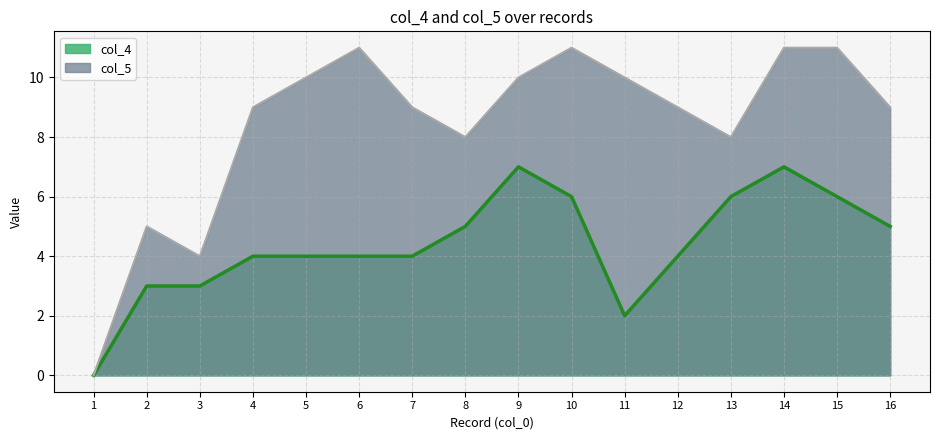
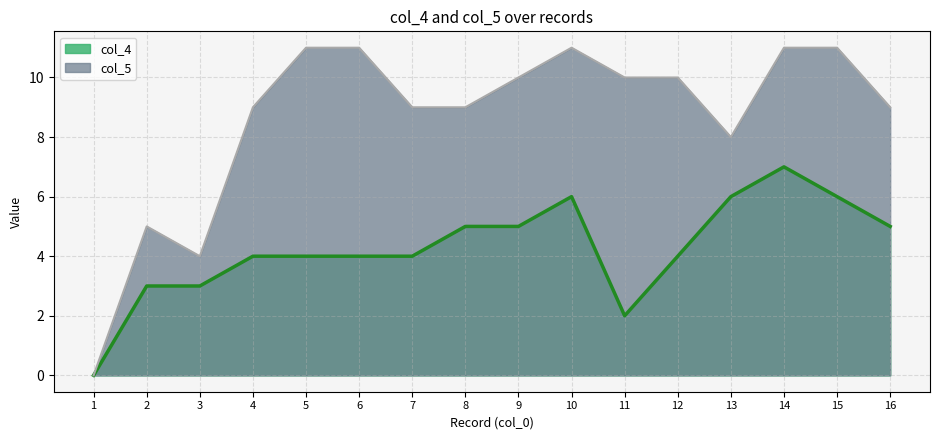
col_5, 5: 10 -> 11
col_5, 8: 8 -> 9
col_4, 9: 7 -> 5
col_5, 12: 9 -> 10
